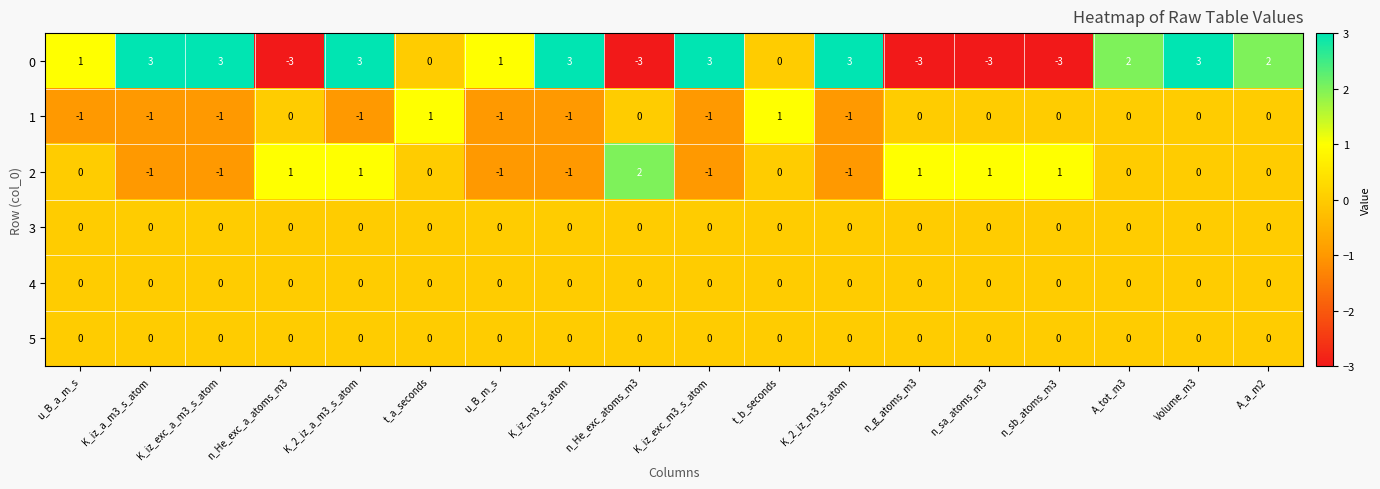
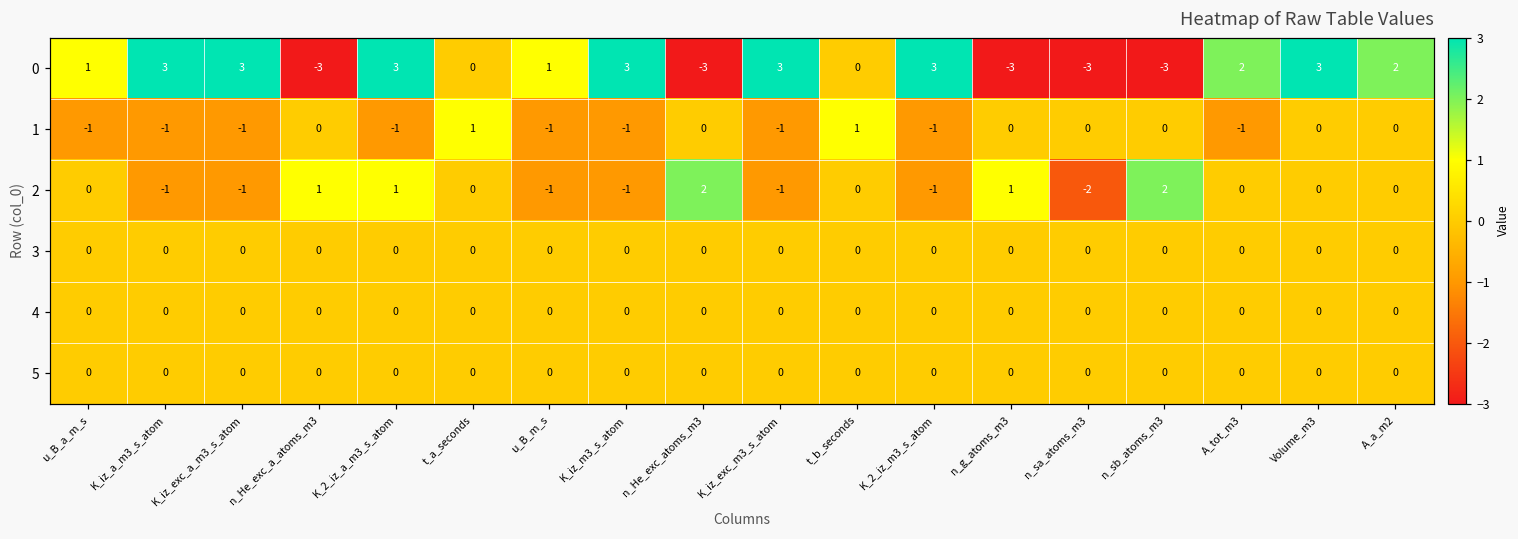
1, A_tot_m3: 0 -> -1
2, n_sa_atoms_m3: 1 -> -2
2, n_sb_atoms_m3: 1 -> 2
